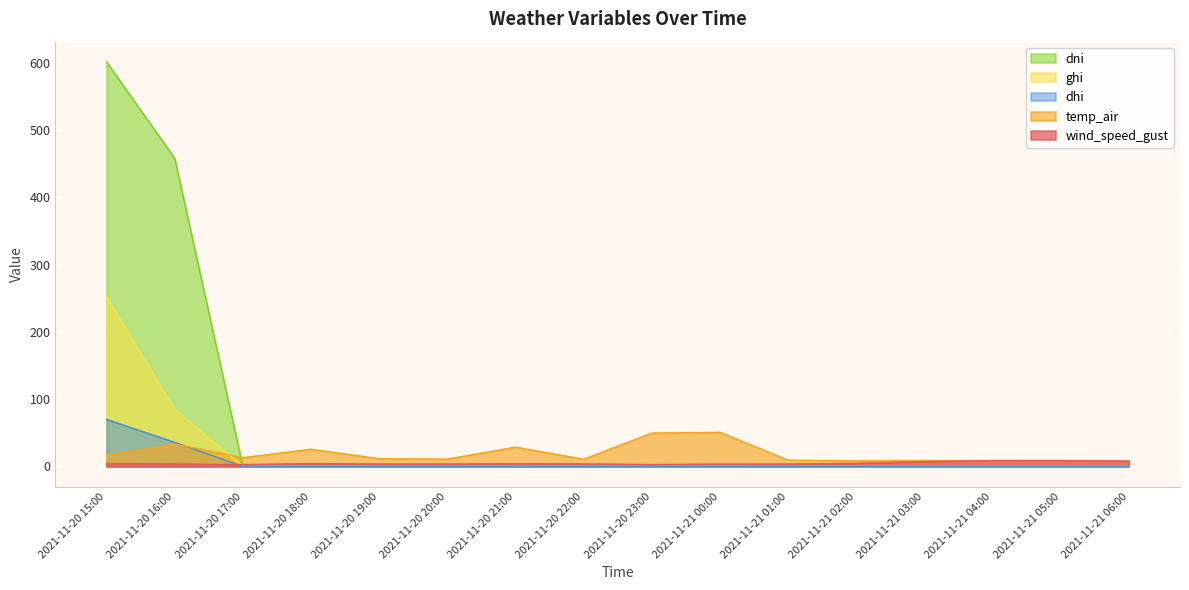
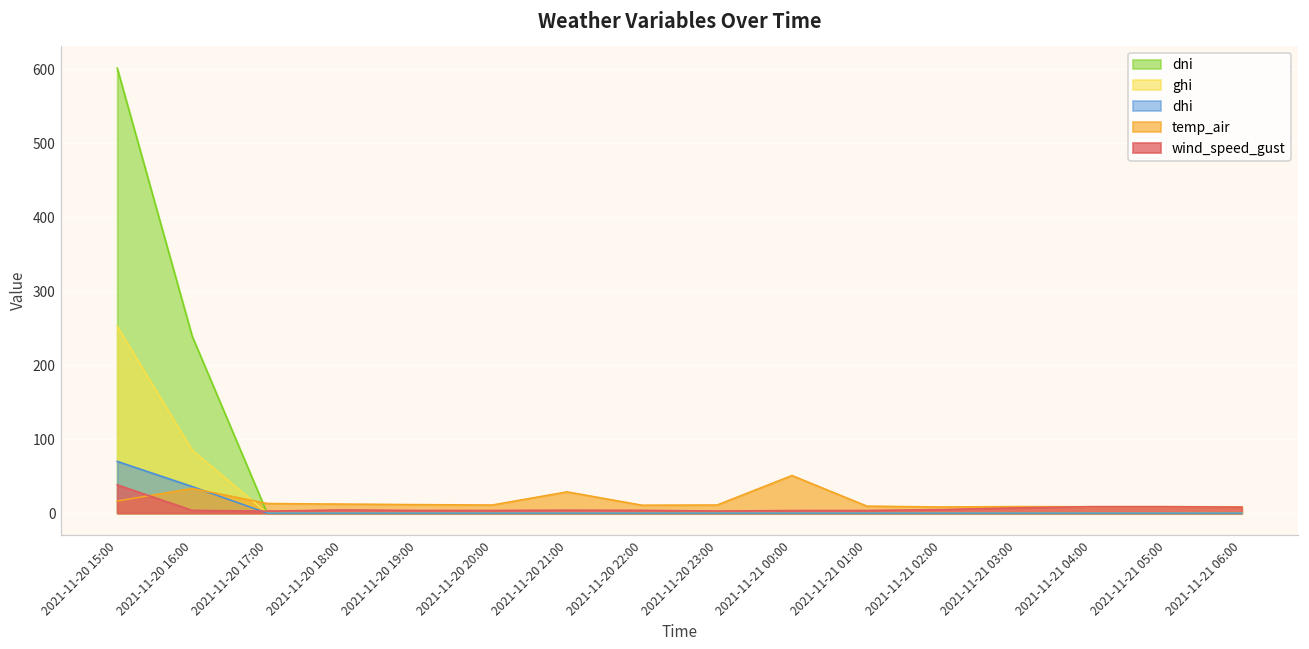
wind_speed_gust, 2021-11-20 15:00: 0 -> 40
dni, 2021-11-20 16:00: 460 -> 240
temp_air, 2021-11-20 18:00: 30 -> 10
temp_air, 2021-11-20 23:00: 50 -> 10
